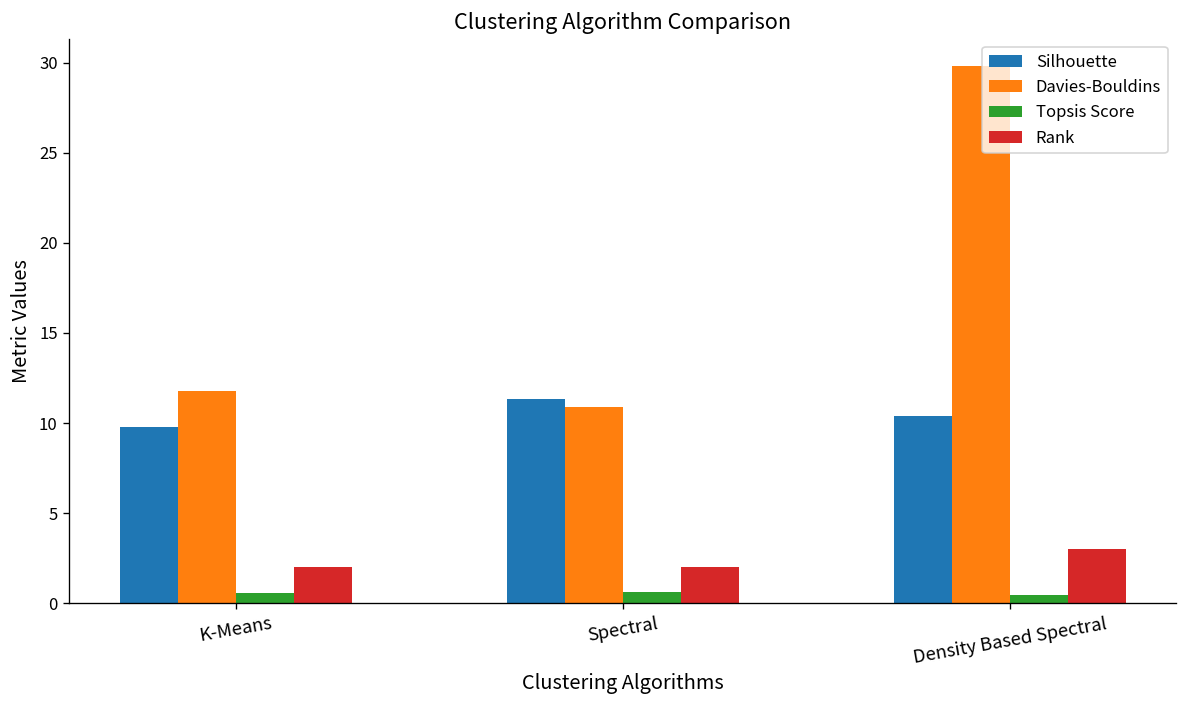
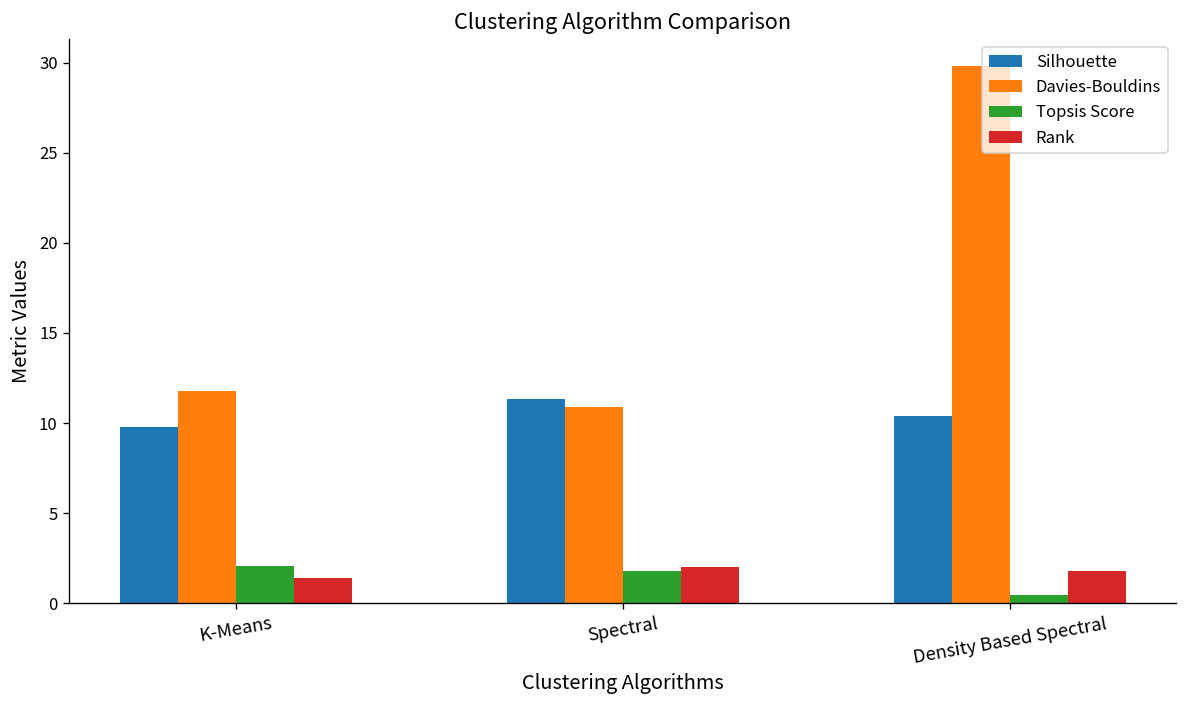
Topsis Score, K-Means: 0.5 -> 2.1
Rank, K-Means: 2.0 -> 1.4
Topsis Score, Spectral: 0.6 -> 1.8
Rank, Density Based Spectral: 3.0 -> 1.8
